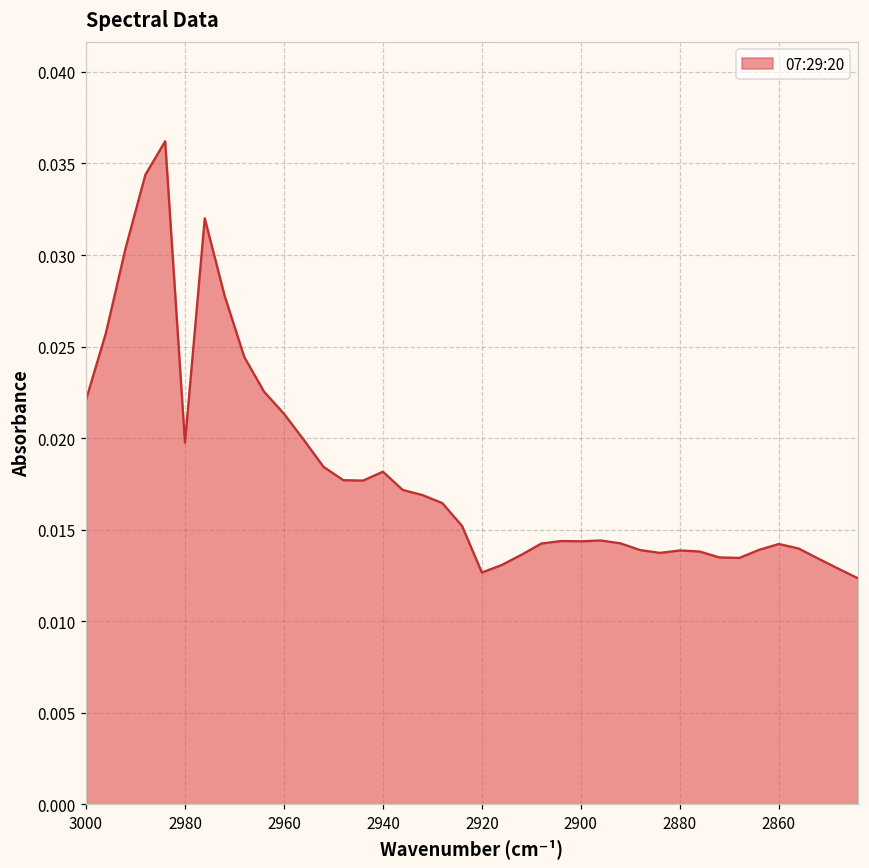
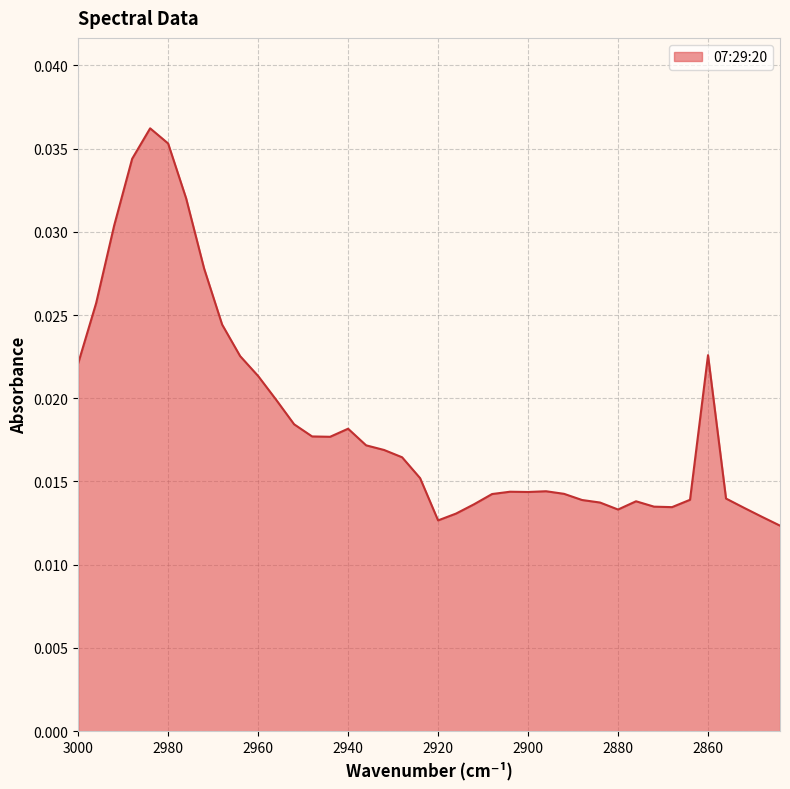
2980: 0.0198 -> 0.0353
2880: 0.0139 -> 0.0133
2860: 0.0142 -> 0.0226
